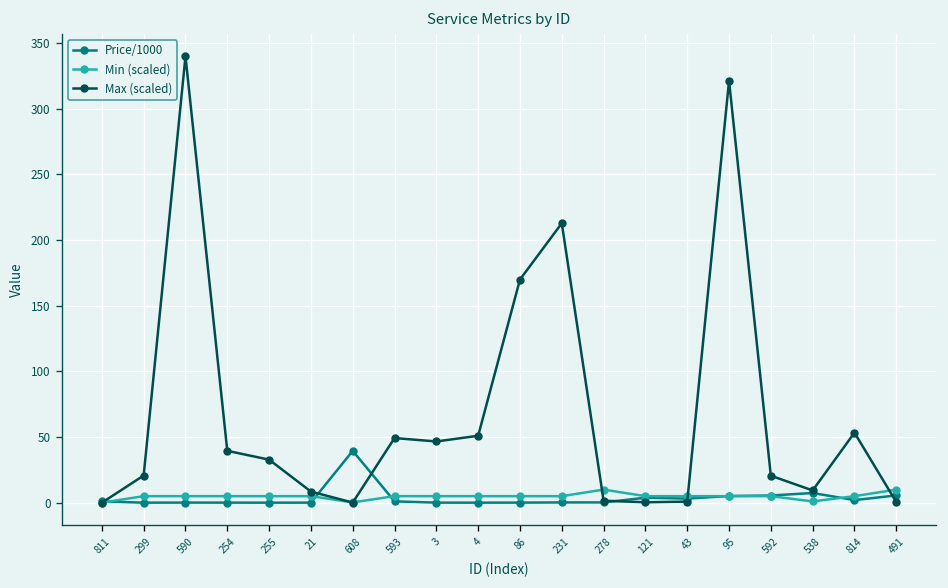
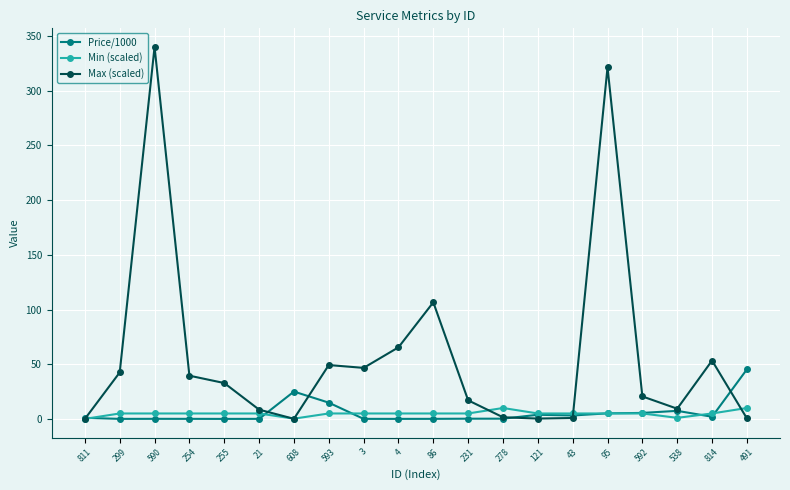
Max (scaled), 299: 21 -> 43
Price/1000, 608: 40 -> 25
Price/1000, 593: 1 -> 15
Max (scaled), 4: 51 -> 65
Max (scaled), 86: 170 -> 107
Max (scaled), 231: 213 -> 17
Price/1000, 491: 6 -> 45
